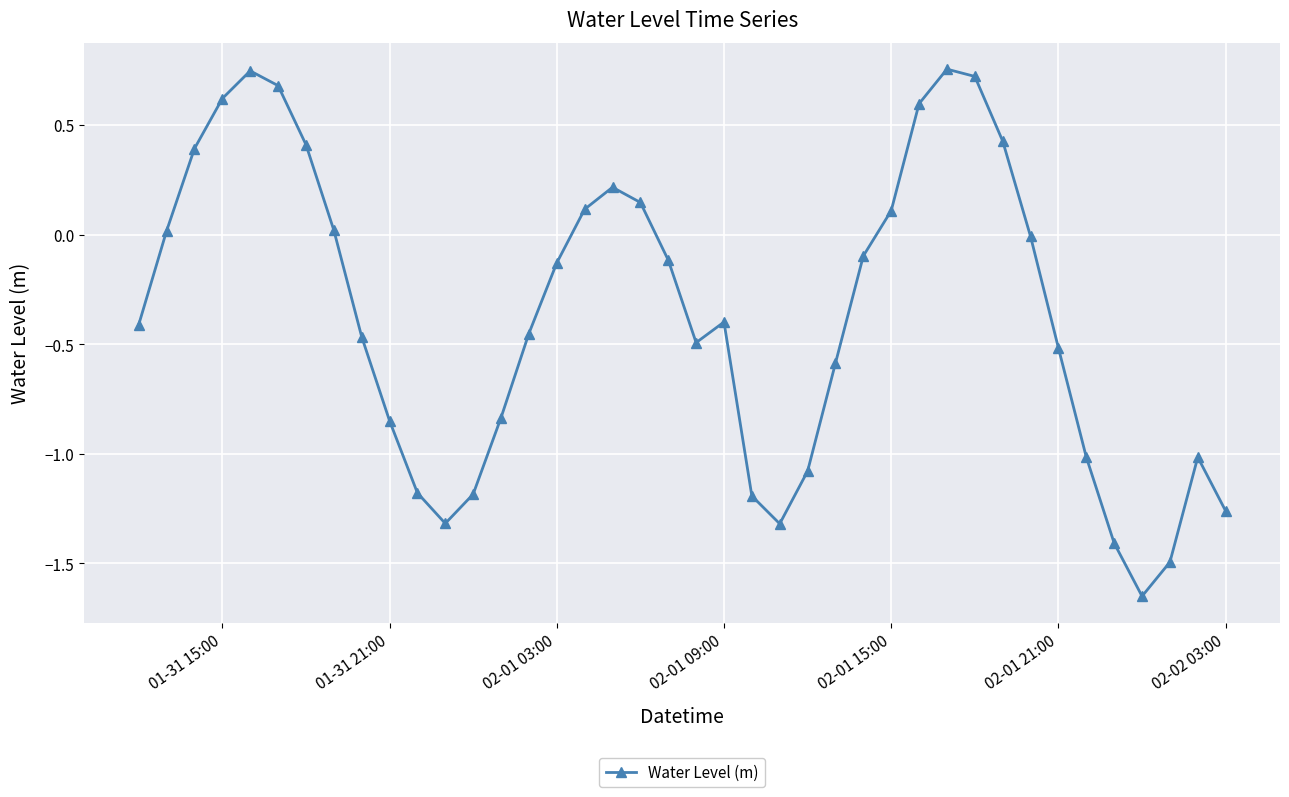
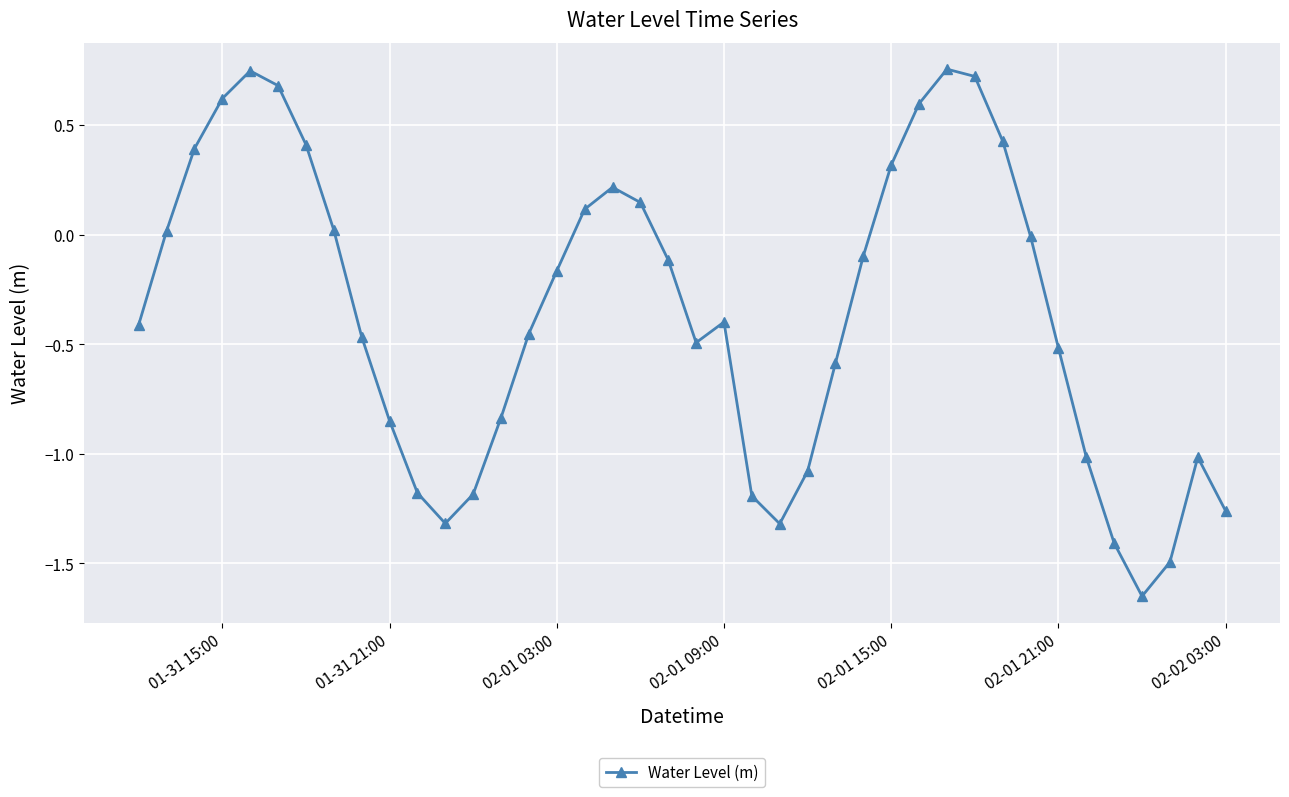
02-01 03:00: -0.13 -> -0.17
02-01 15:00: 0.11 -> 0.32
